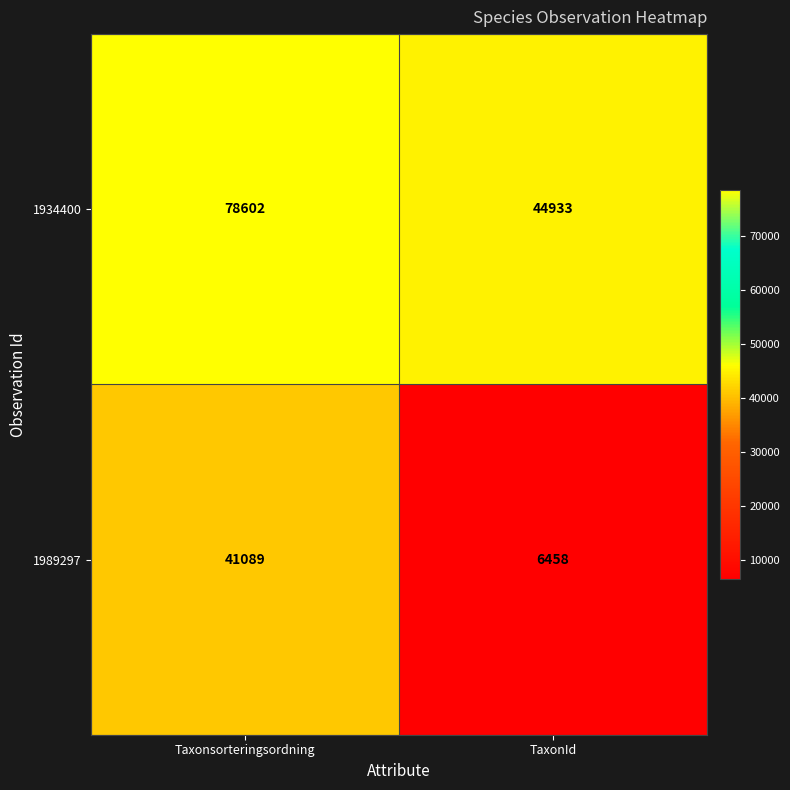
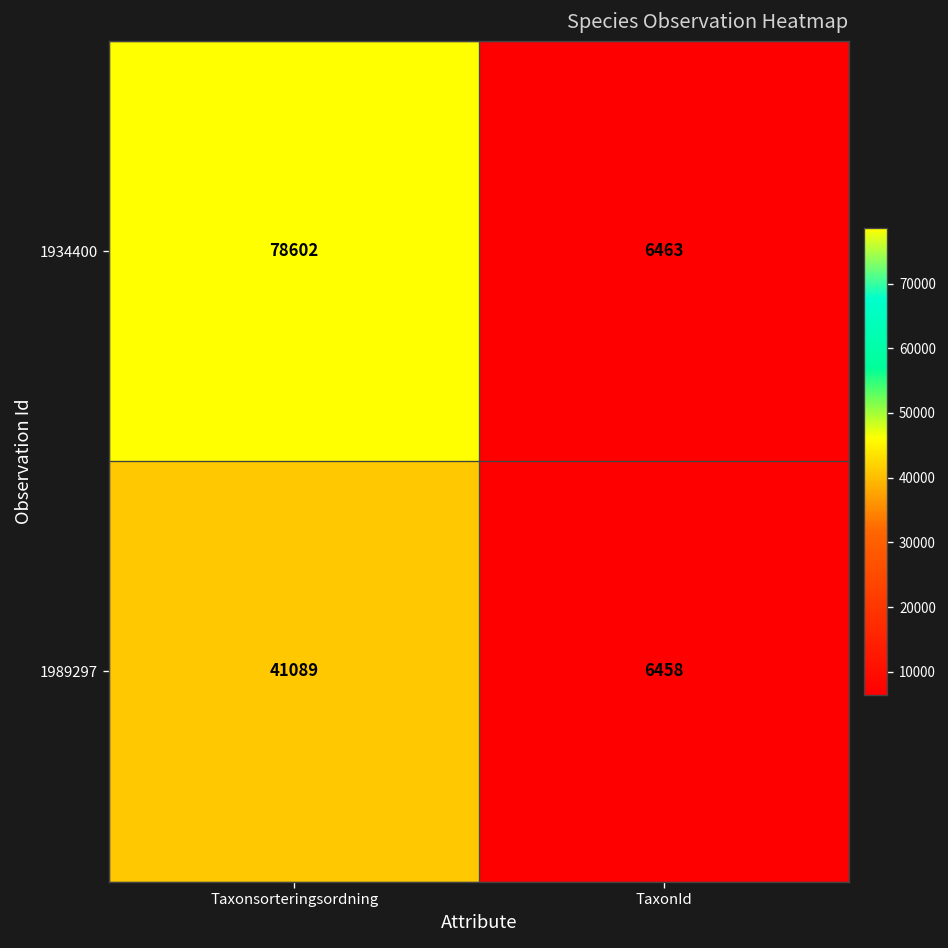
1934400, TaxonId: 44933 -> 6463
